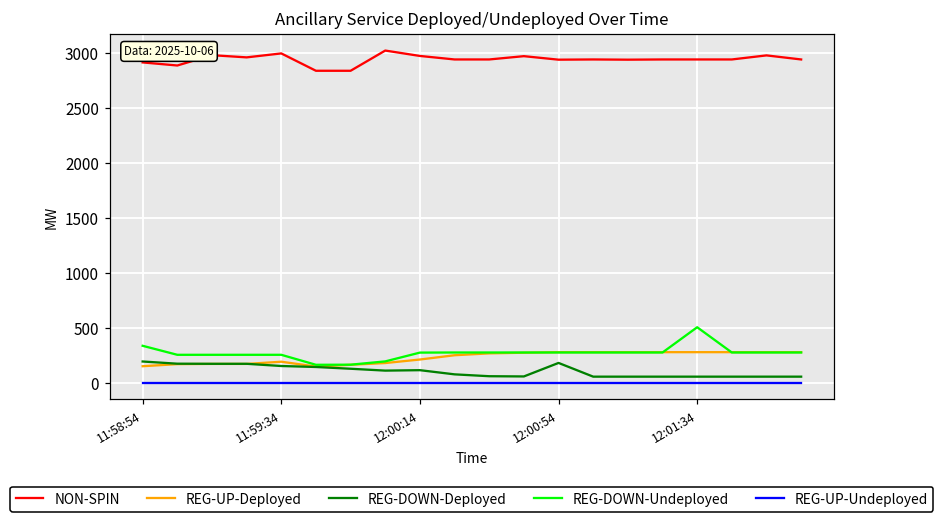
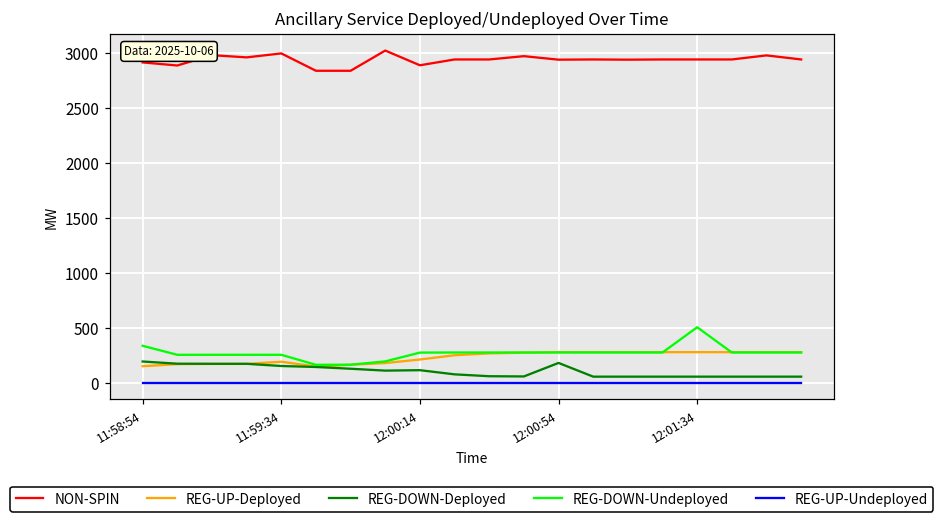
NON-SPIN, 12:00:14: 3000 -> 2900
